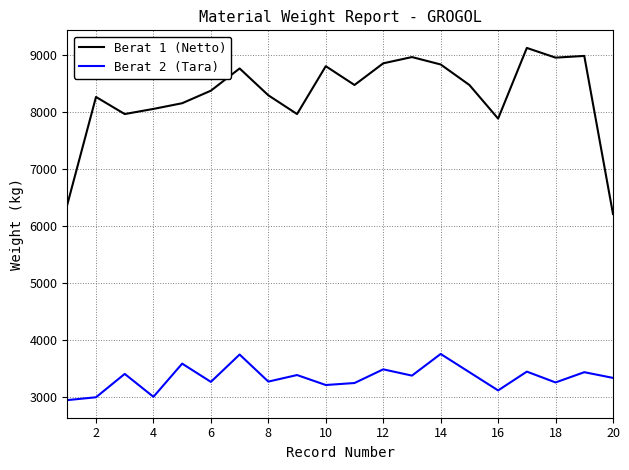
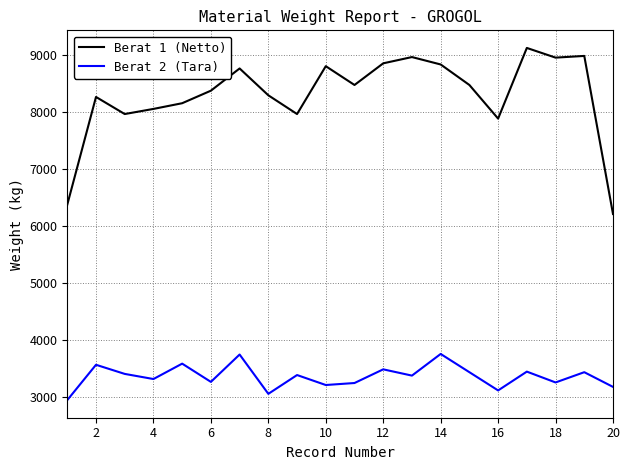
Berat 2 (Tara), 2: 3000 -> 3600
Berat 2 (Tara), 4: 3000 -> 3300
Berat 2 (Tara), 8: 3300 -> 3100
Berat 2 (Tara), 20: 3300 -> 3200
